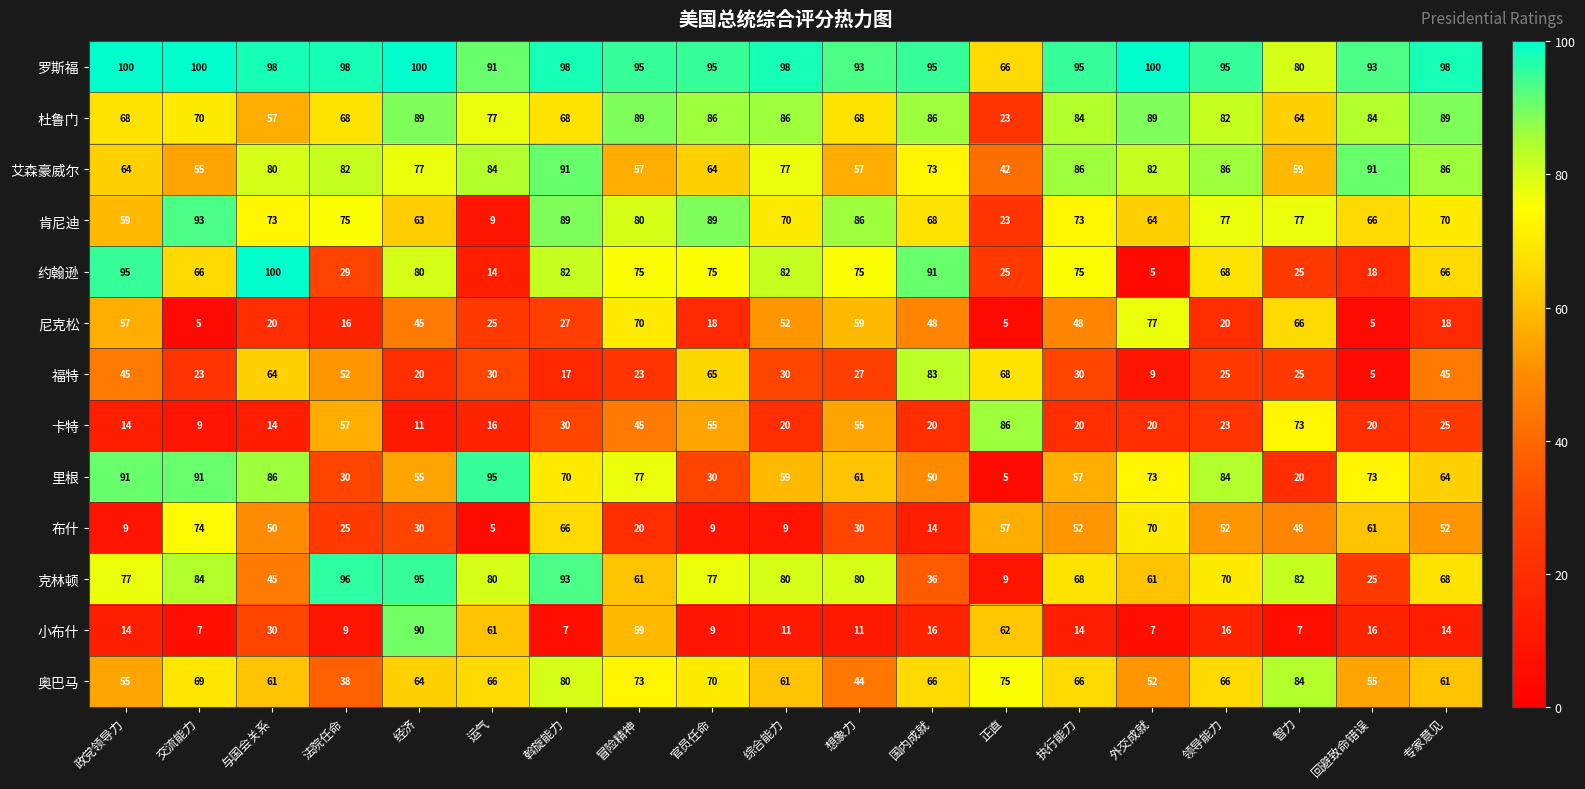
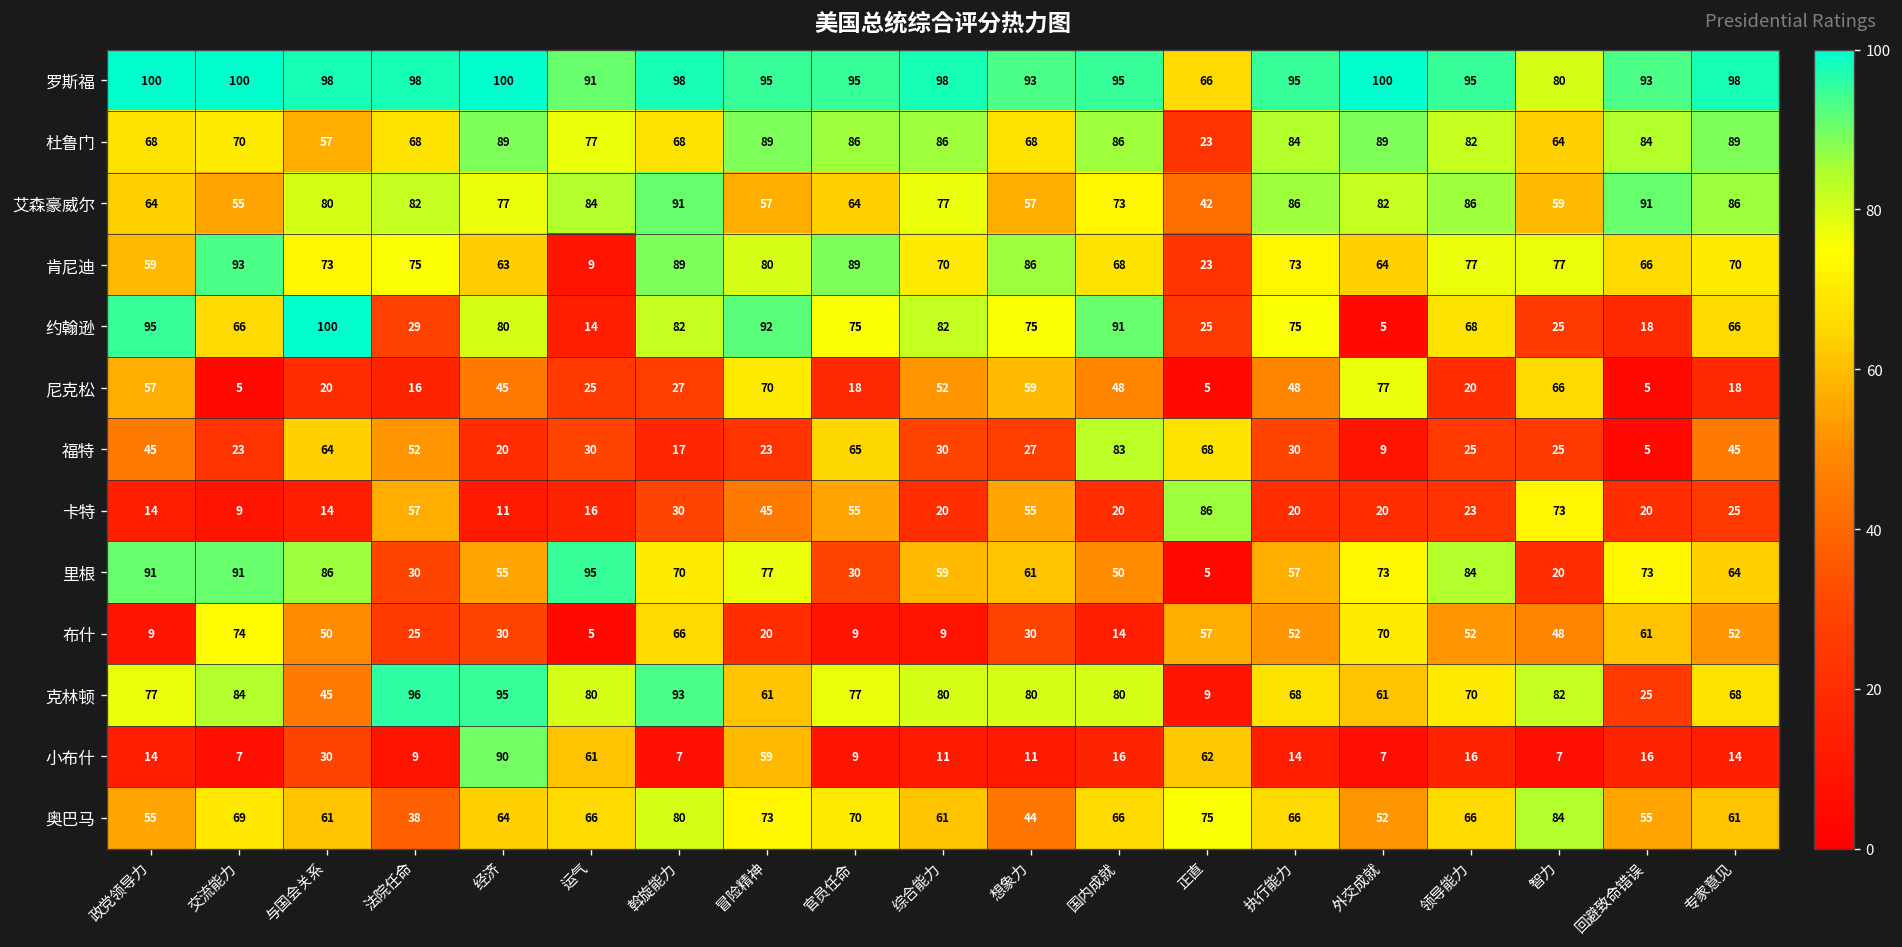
约翰逊, 冒险精神: 75 -> 92
克林顿, 国内成就: 36 -> 80
